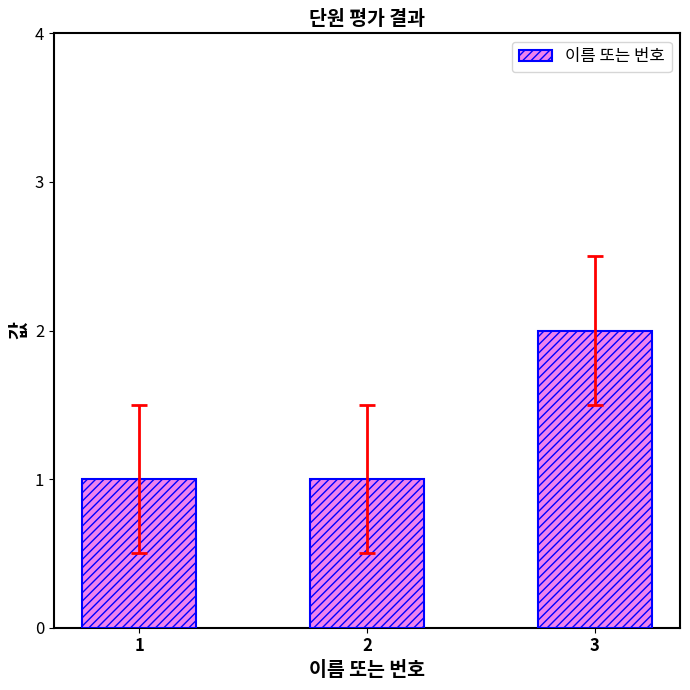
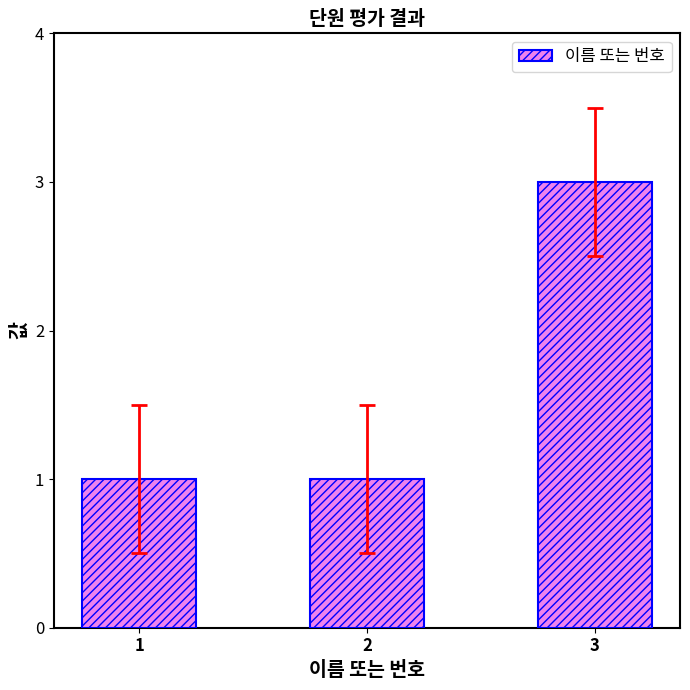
이름 또는 번호, 3: 2 -> 3
